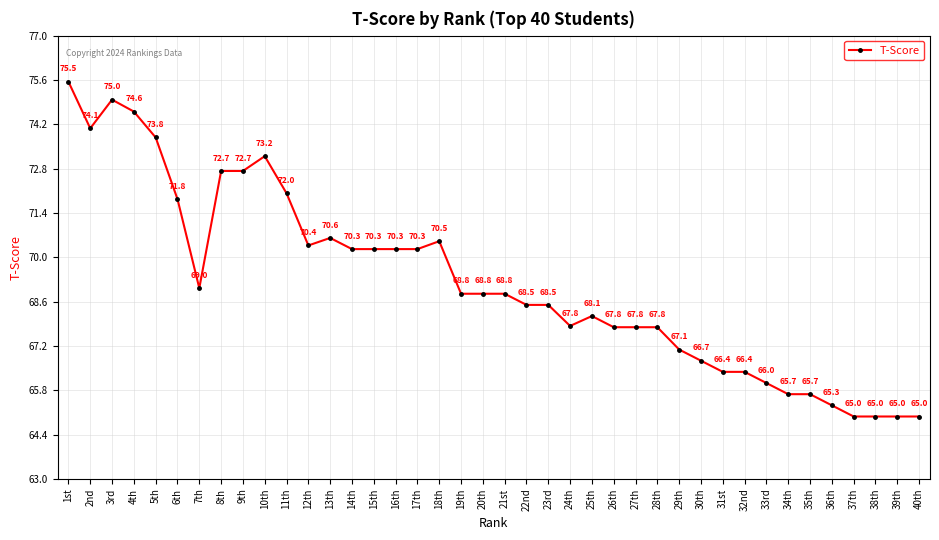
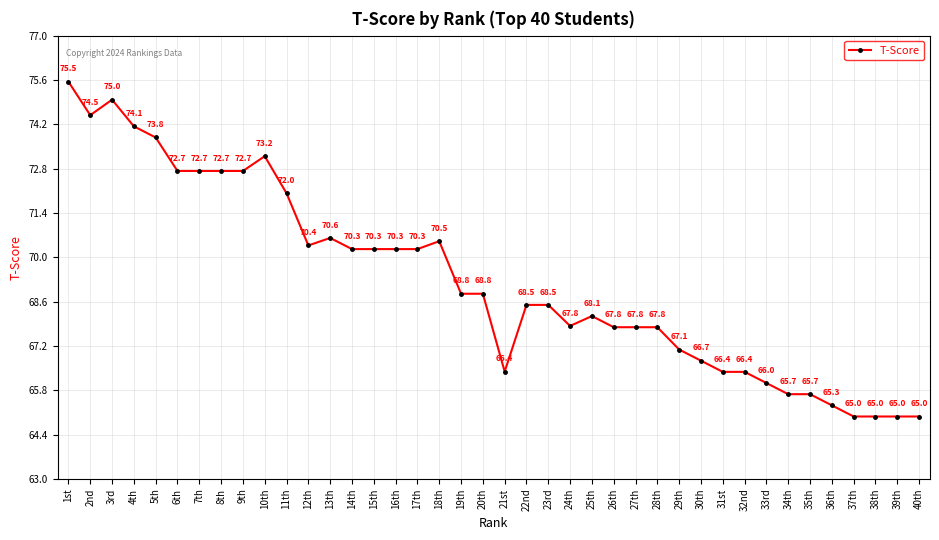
2nd: 74.1 -> 74.5
4th: 74.6 -> 74.1
6th: 71.8 -> 72.7
7th: 69.0 -> 72.7
21st: 68.8 -> 66.4
